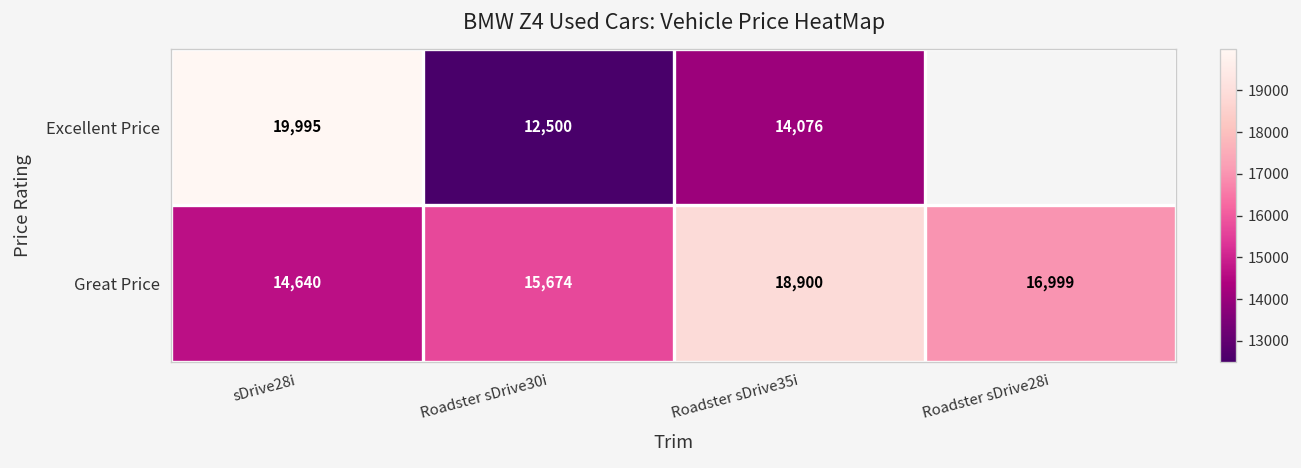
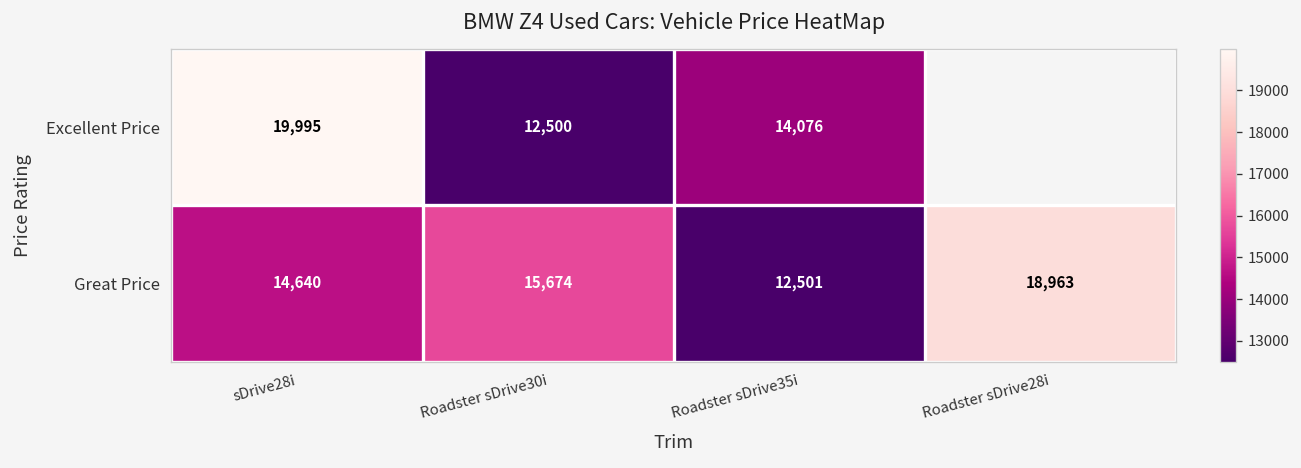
Great Price, Roadster sDrive35i: 18,900 -> 12,501
Great Price, Roadster sDrive28i: 16,999 -> 18,963
